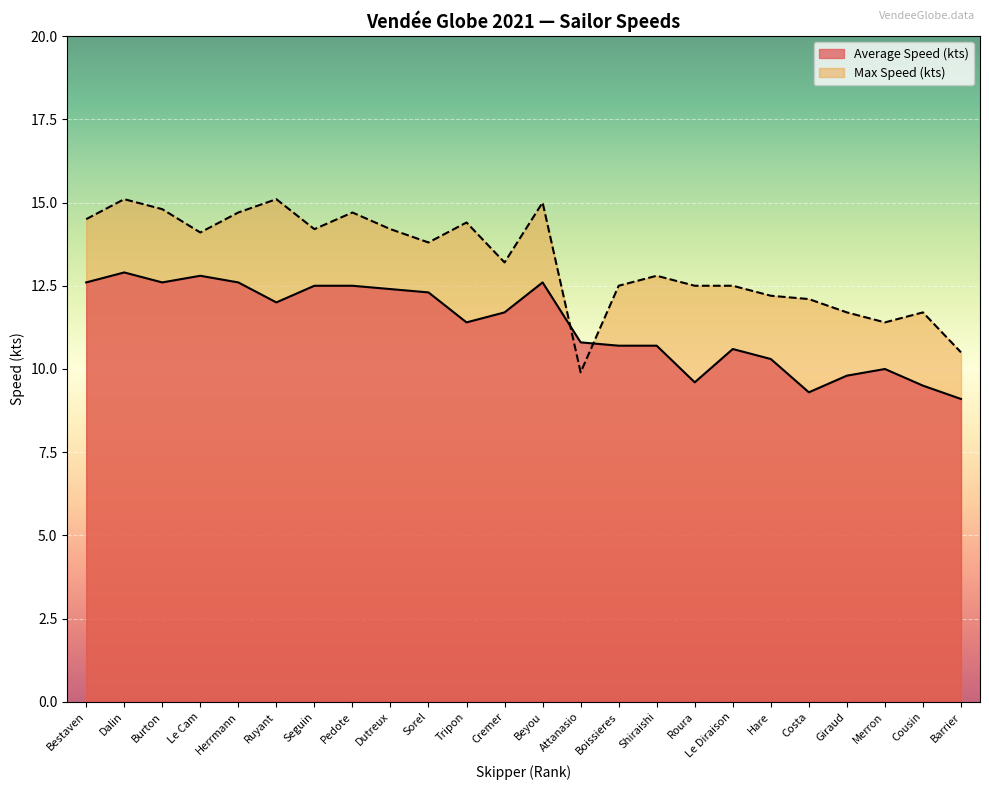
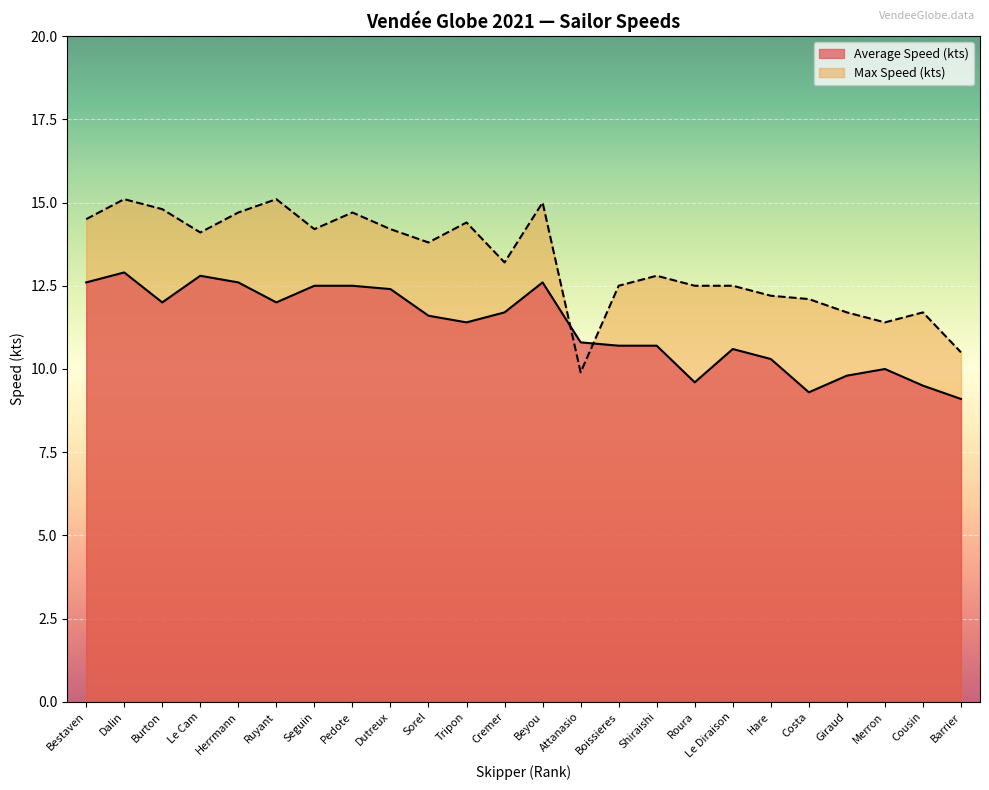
Average Speed (kts), Burton: 12.6 -> 12.0
Average Speed (kts), Sorel: 12.3 -> 11.6
